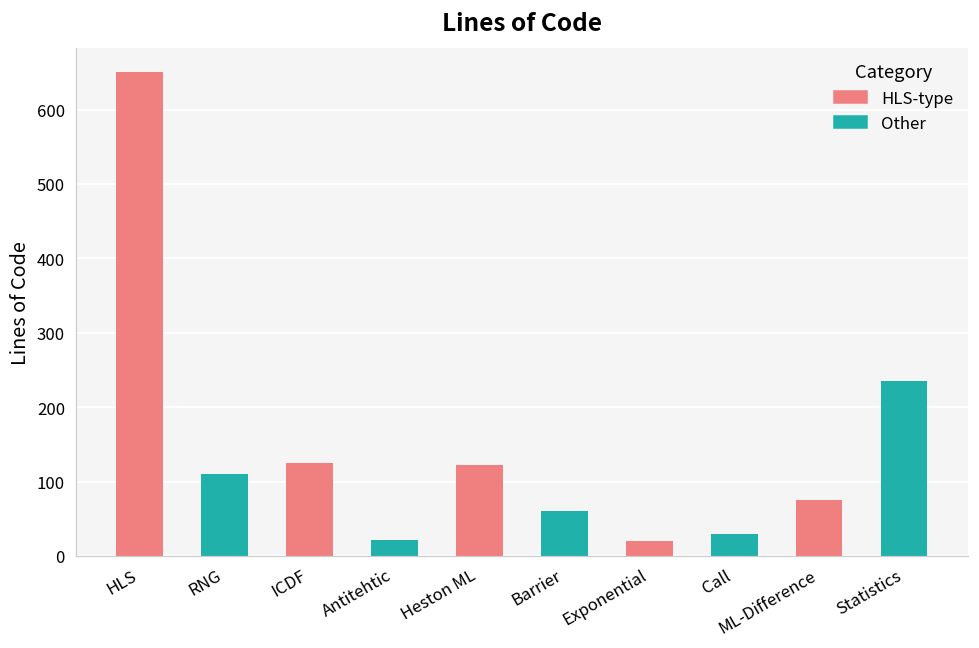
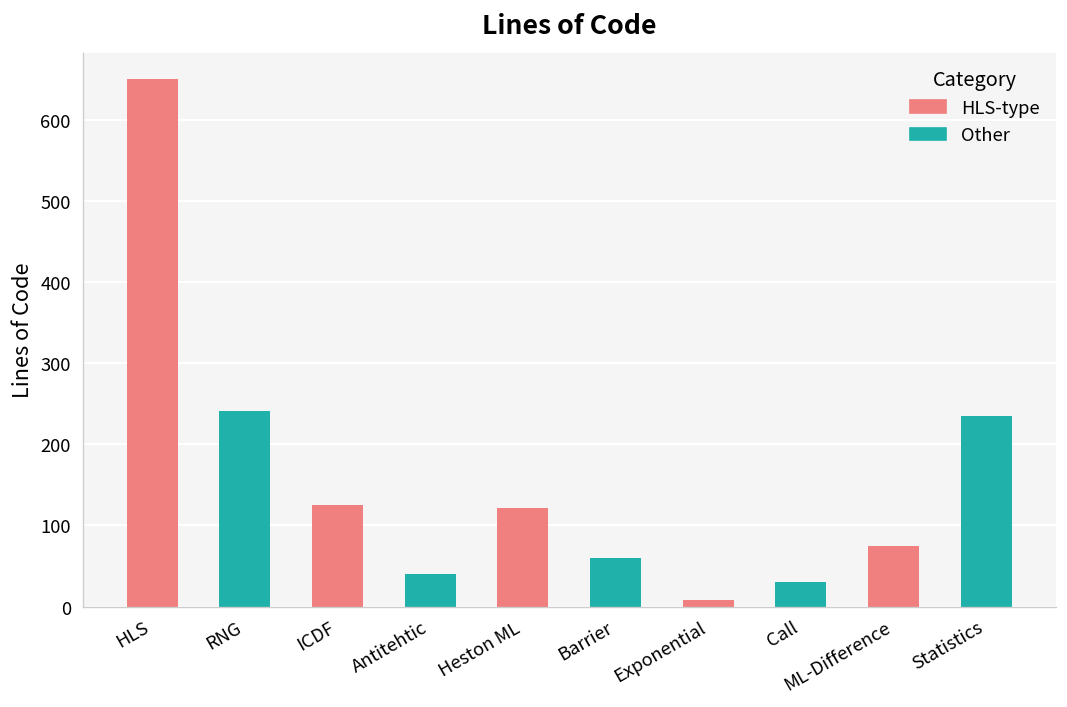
RNG: 110 -> 240
Antitehtic: 20 -> 40
Exponential: 20 -> 10
